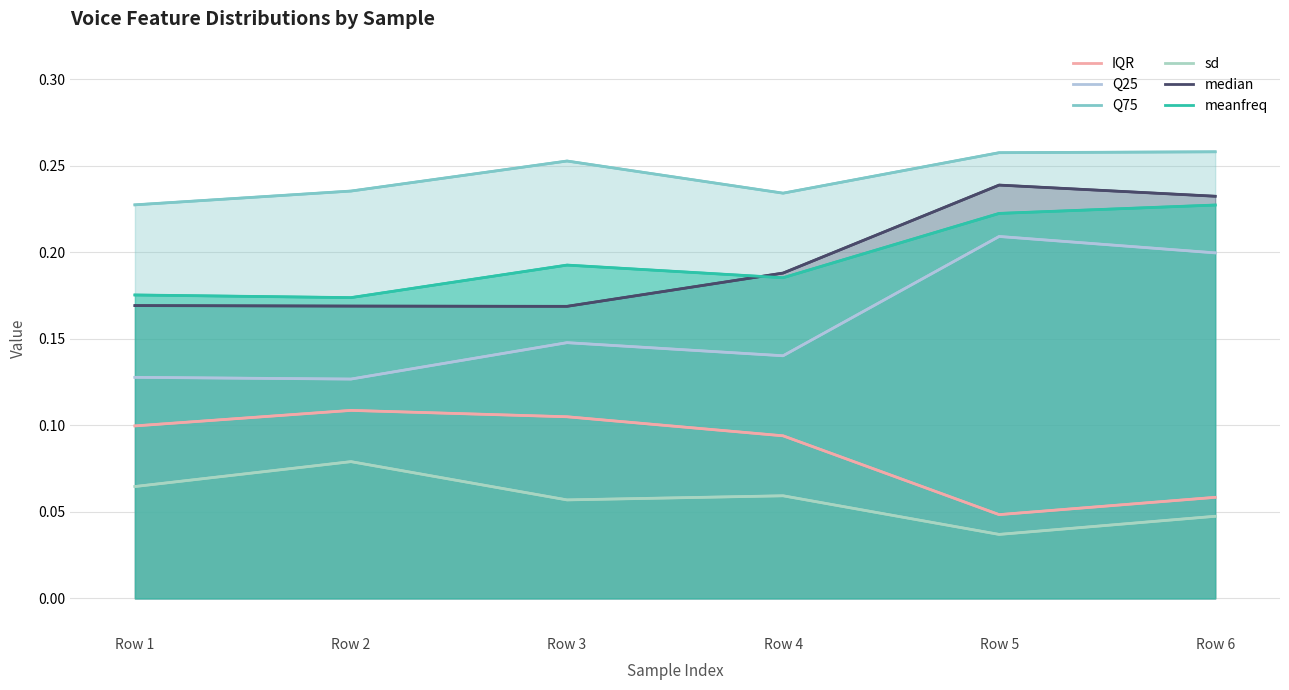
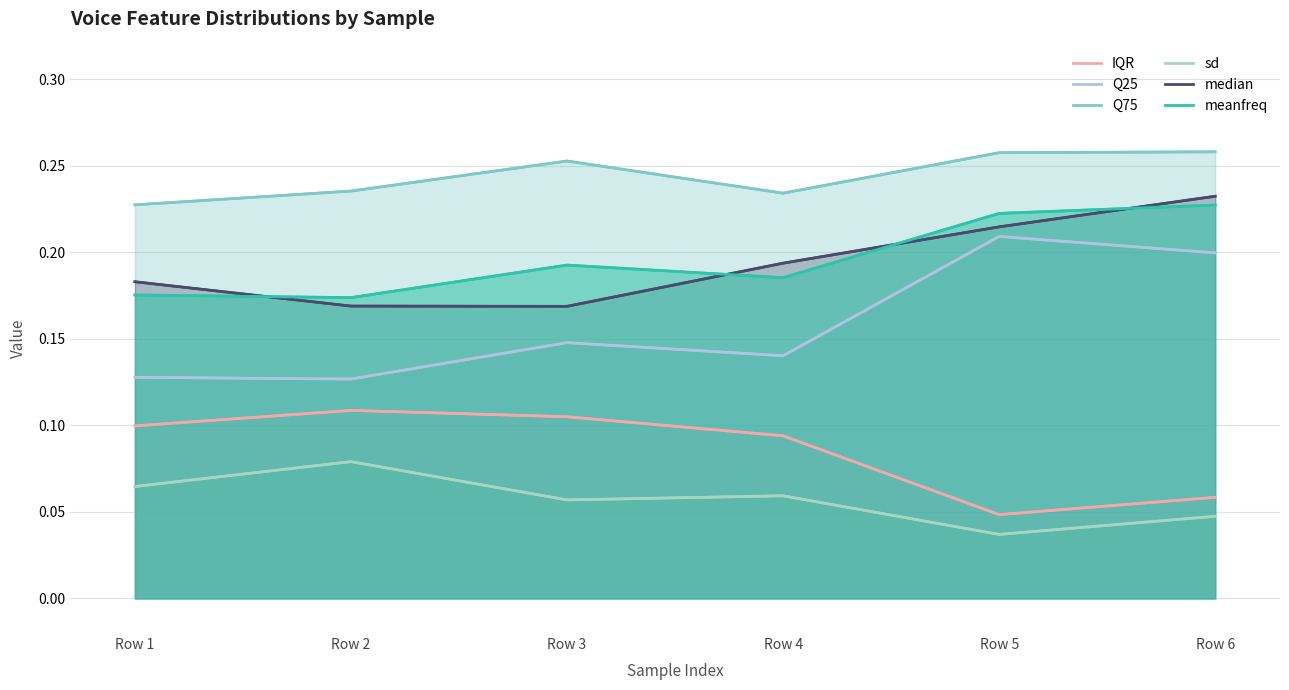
median, Row 1: 0.169 -> 0.183
median, Row 4: 0.188 -> 0.194
median, Row 5: 0.239 -> 0.215
